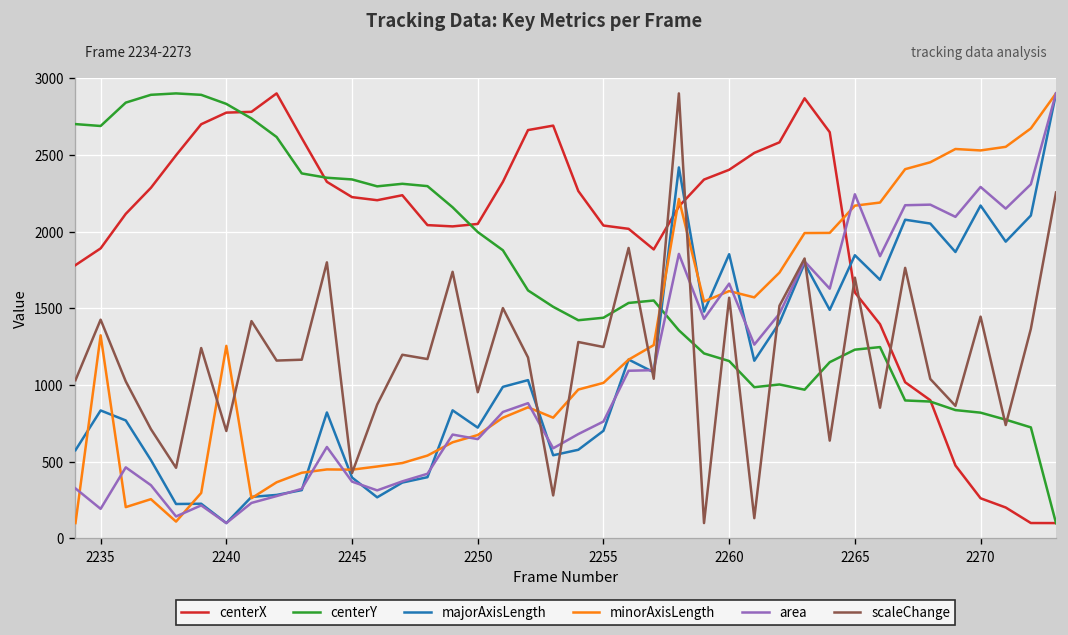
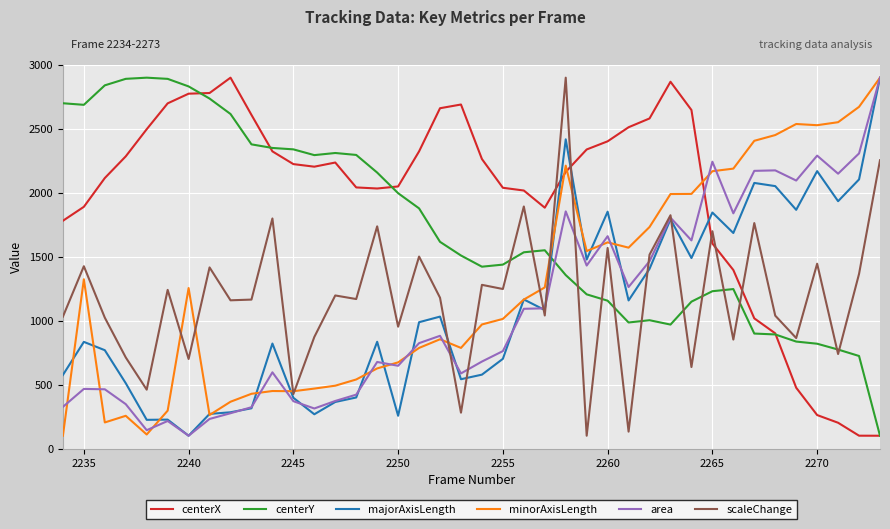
area, 2235: 190 -> 470
majorAxisLength, 2250: 720 -> 260
